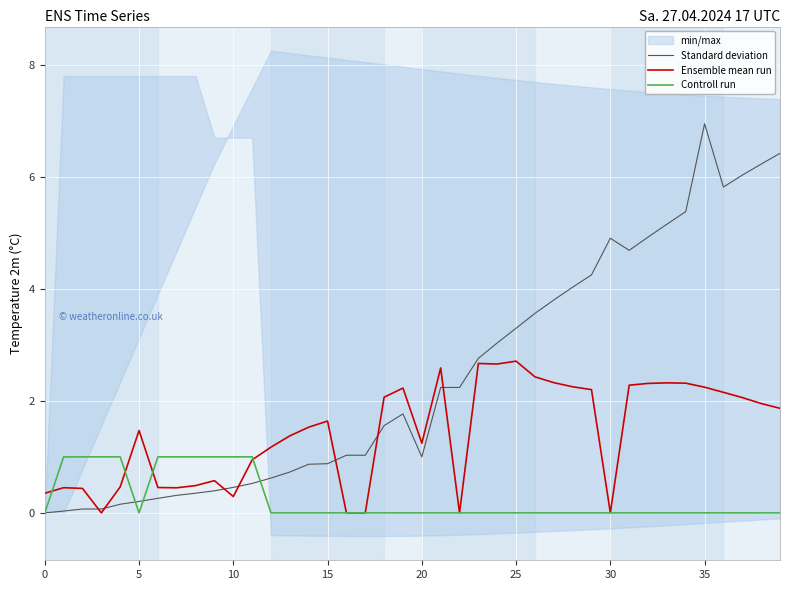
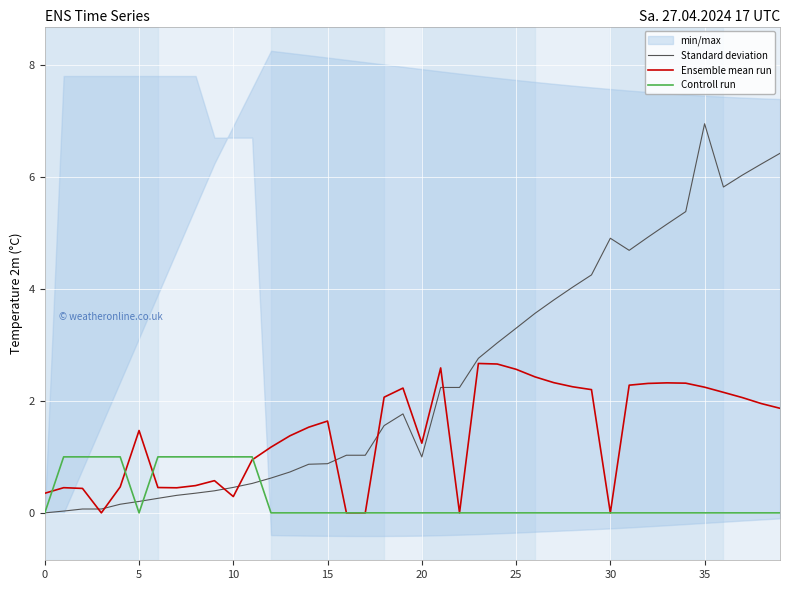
Ensemble mean run, 25: 2.7 -> 2.6
